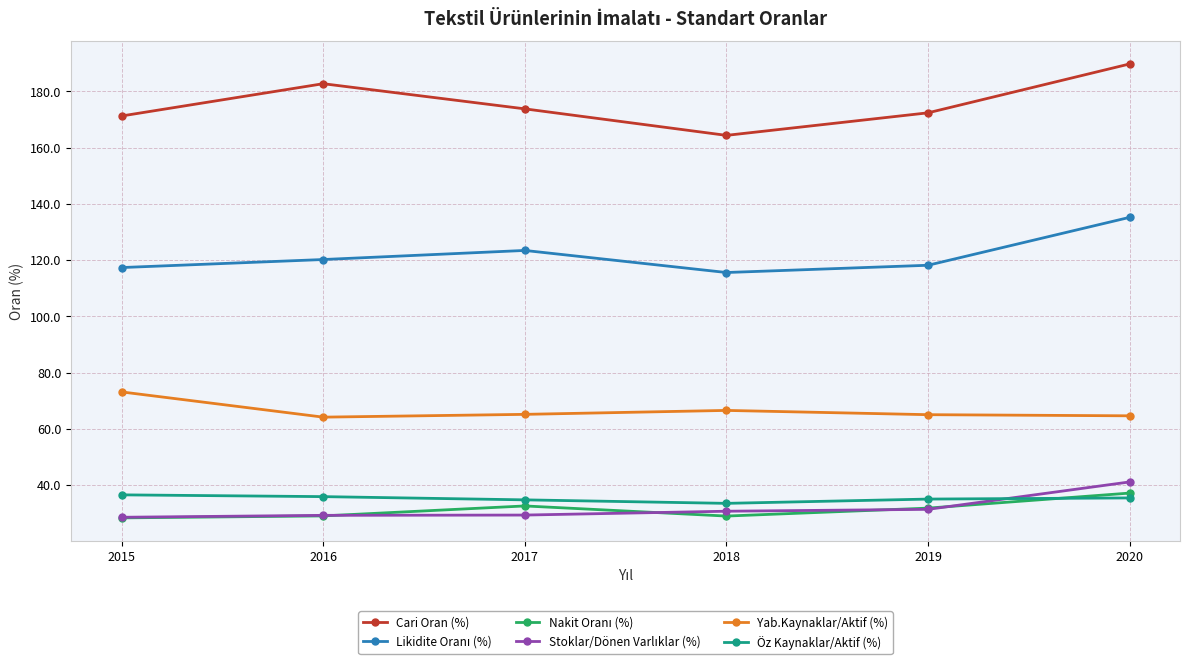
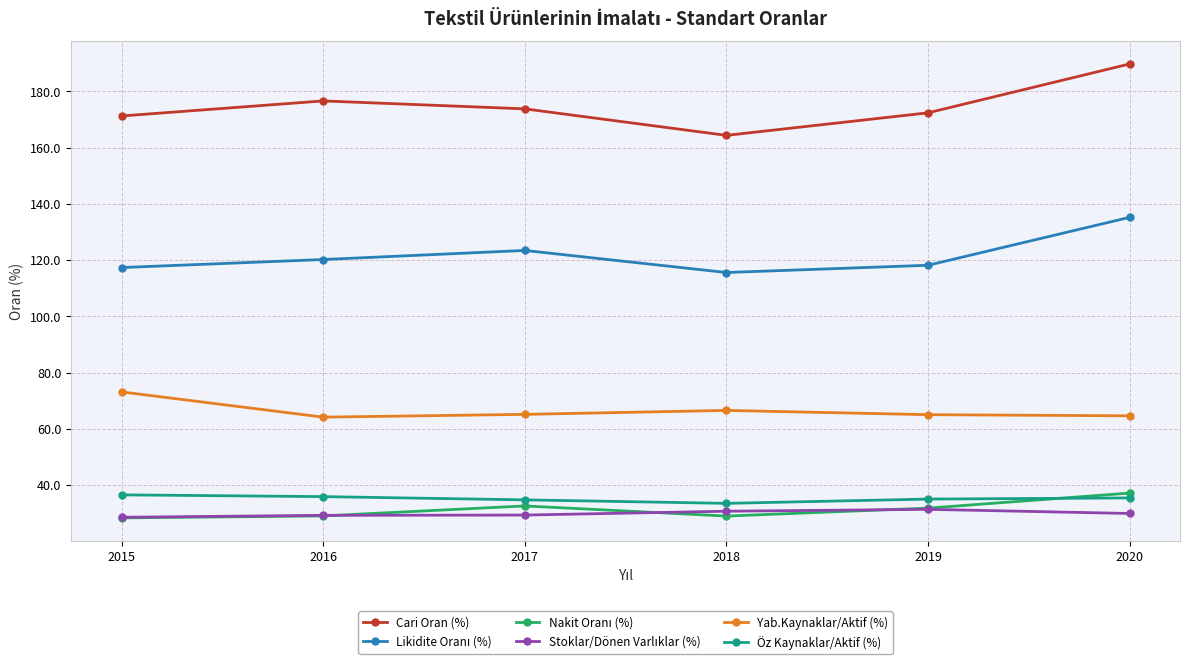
Cari Oran (%), 2016: 183 -> 177
Stoklar/Dönen Varlıklar (%), 2020: 41 -> 30
